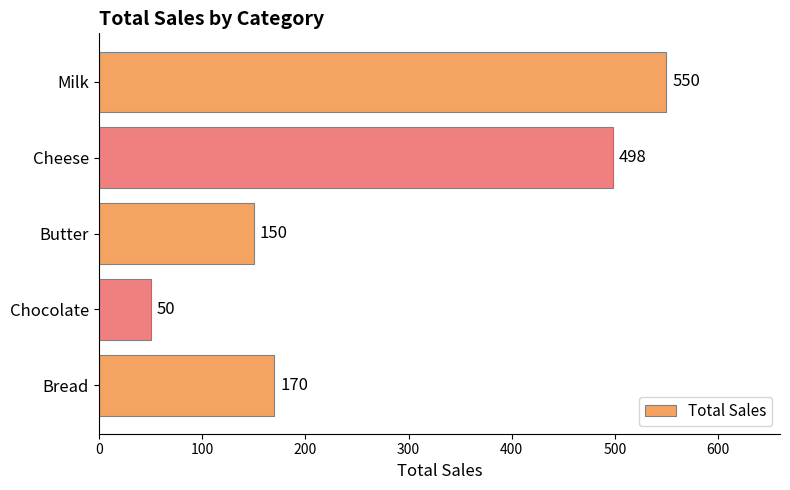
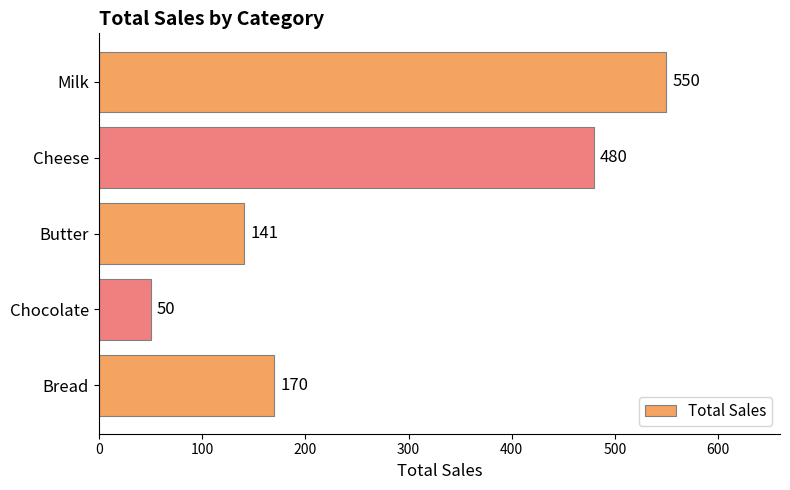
Cheese: 498 -> 480
Butter: 150 -> 141
